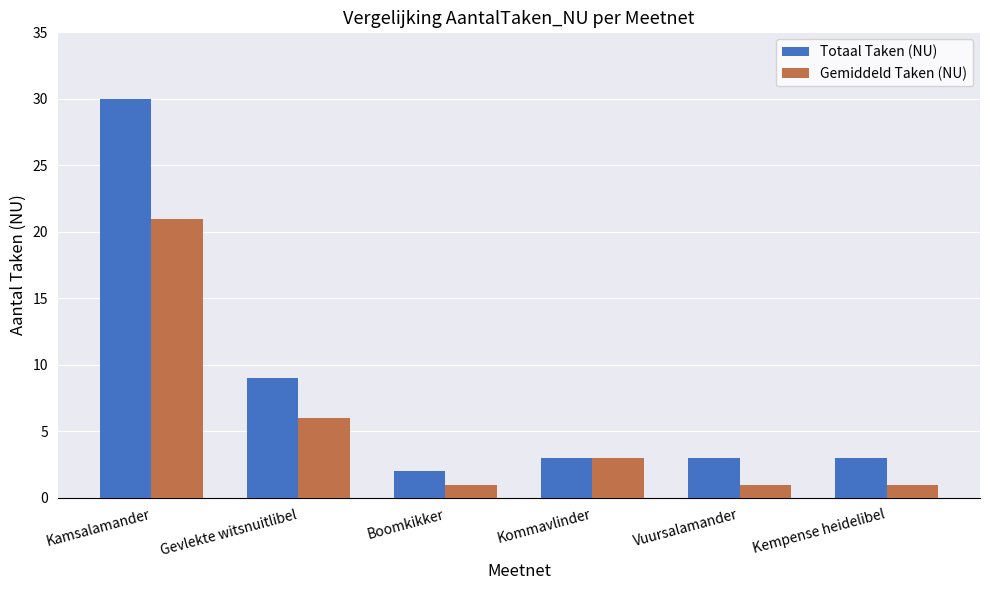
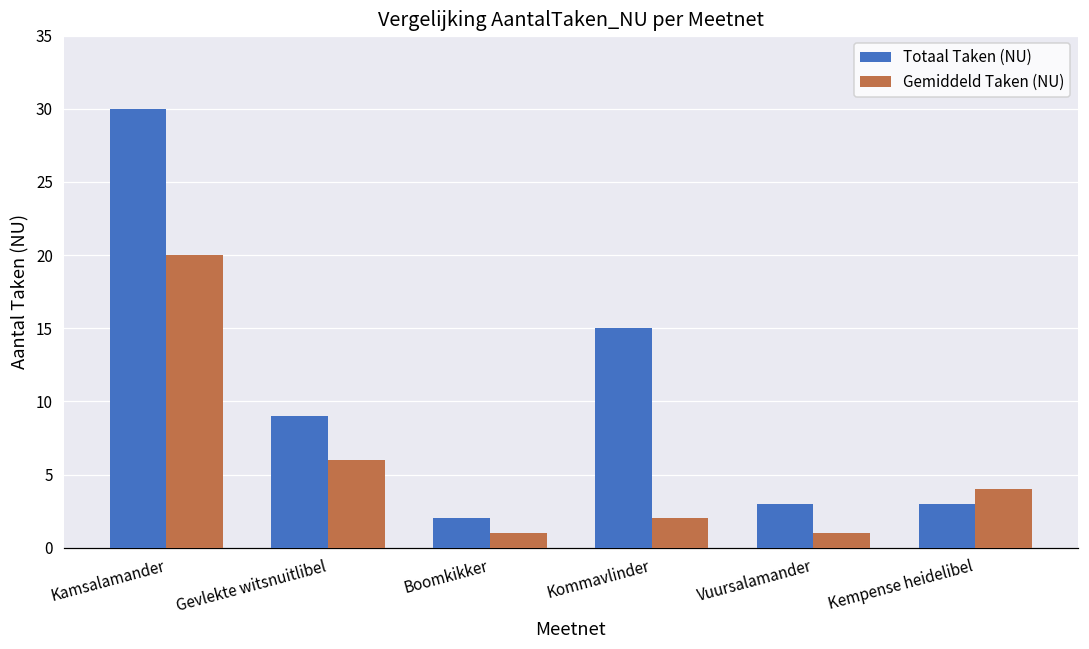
Gemiddeld Taken (NU), Kamsalamander: 21 -> 20
Totaal Taken (NU), Kommavlinder: 3 -> 15
Gemiddeld Taken (NU), Kommavlinder: 3 -> 2
Gemiddeld Taken (NU), Kempense heidelibel: 1 -> 4
